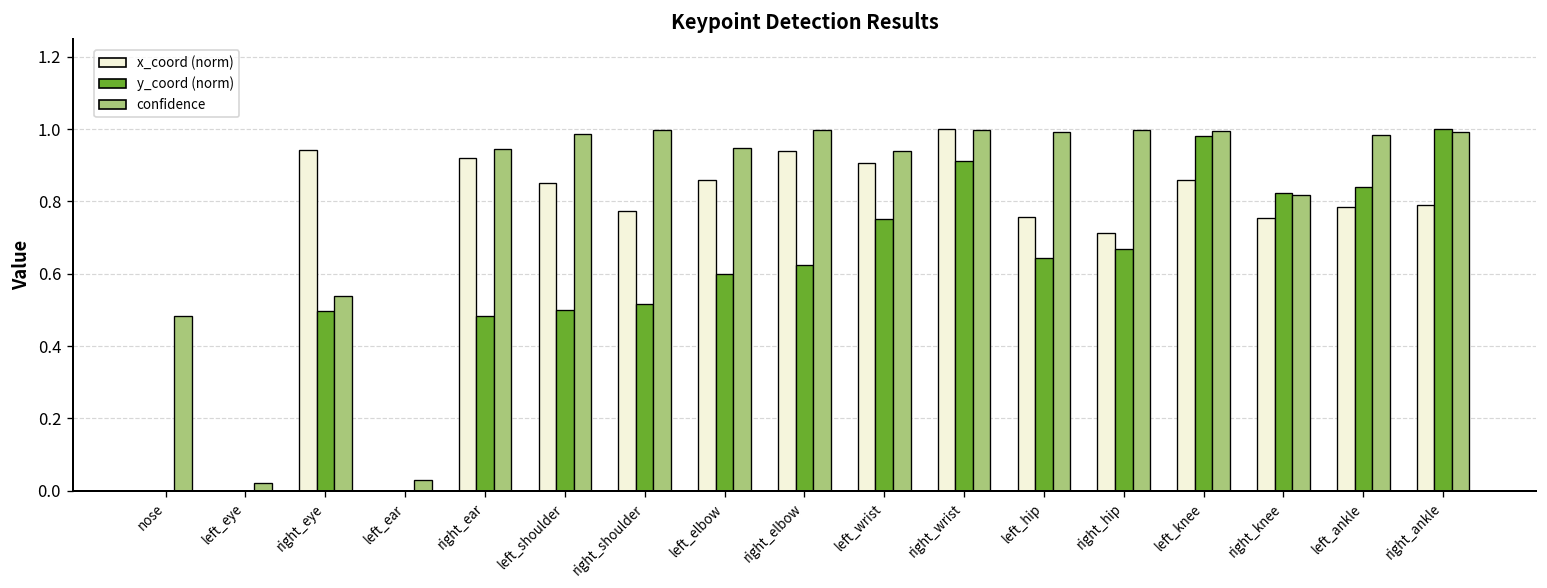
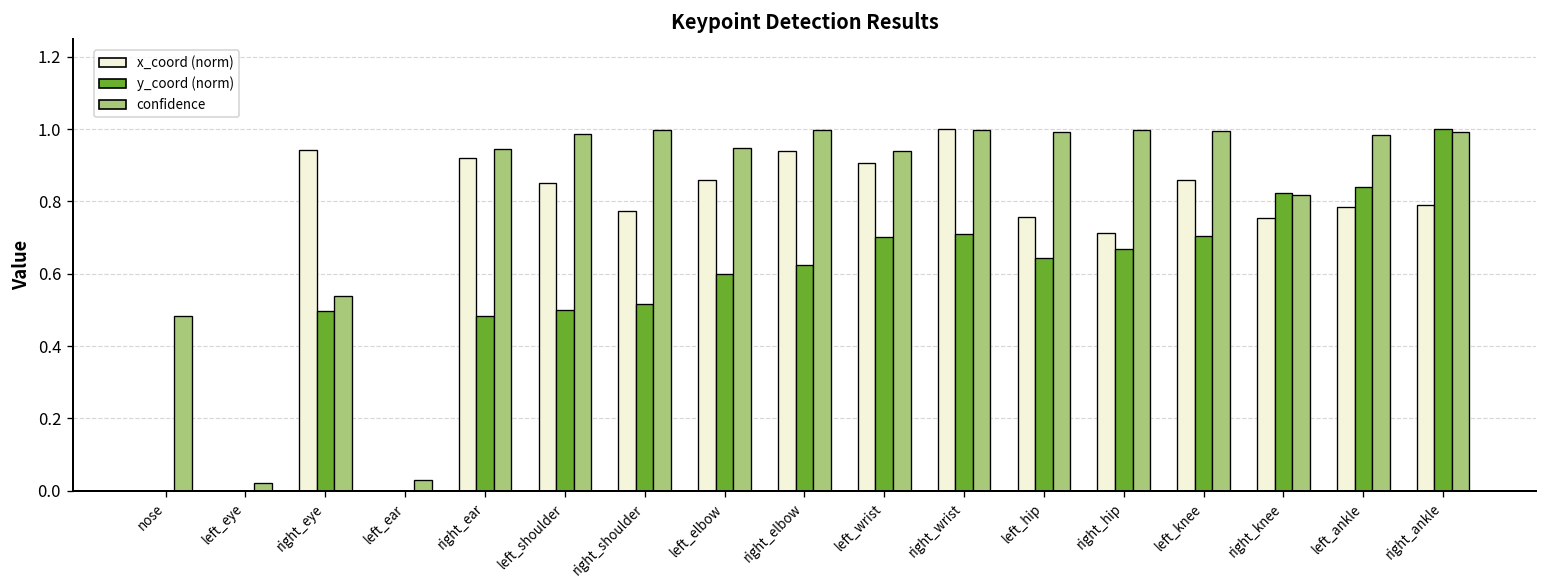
y_coord (norm), left_wrist: 0.75 -> 0.70
y_coord (norm), right_wrist: 0.91 -> 0.71
y_coord (norm), left_knee: 0.98 -> 0.71
